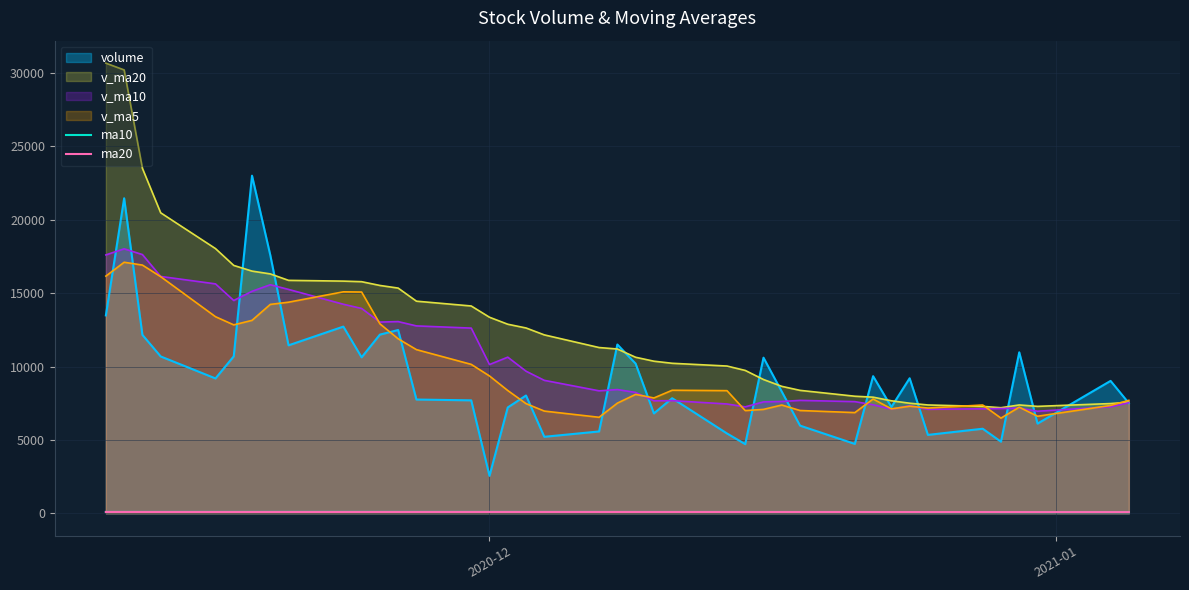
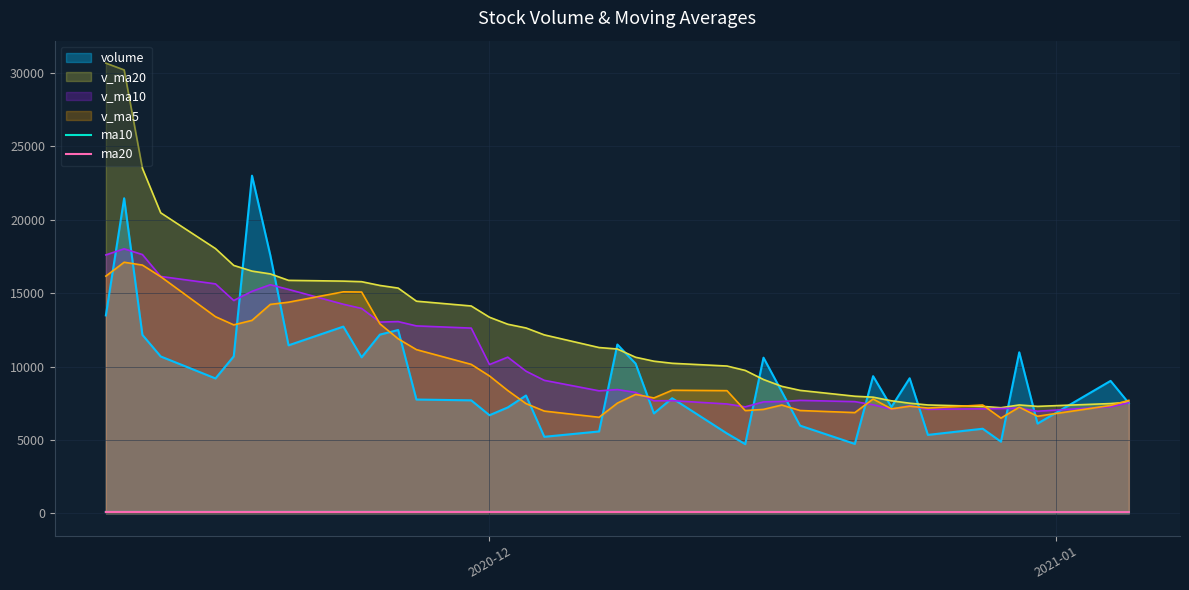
volume, 2020-12: 2600 -> 6700
